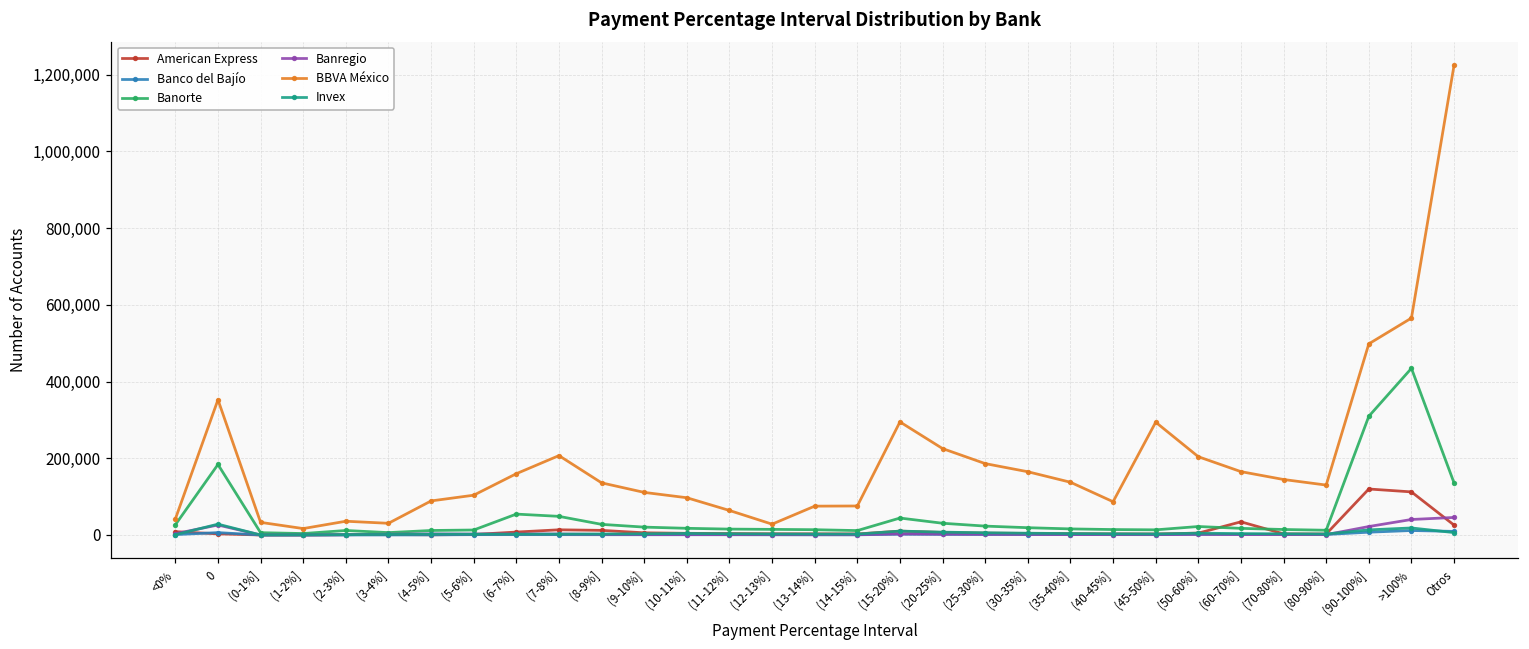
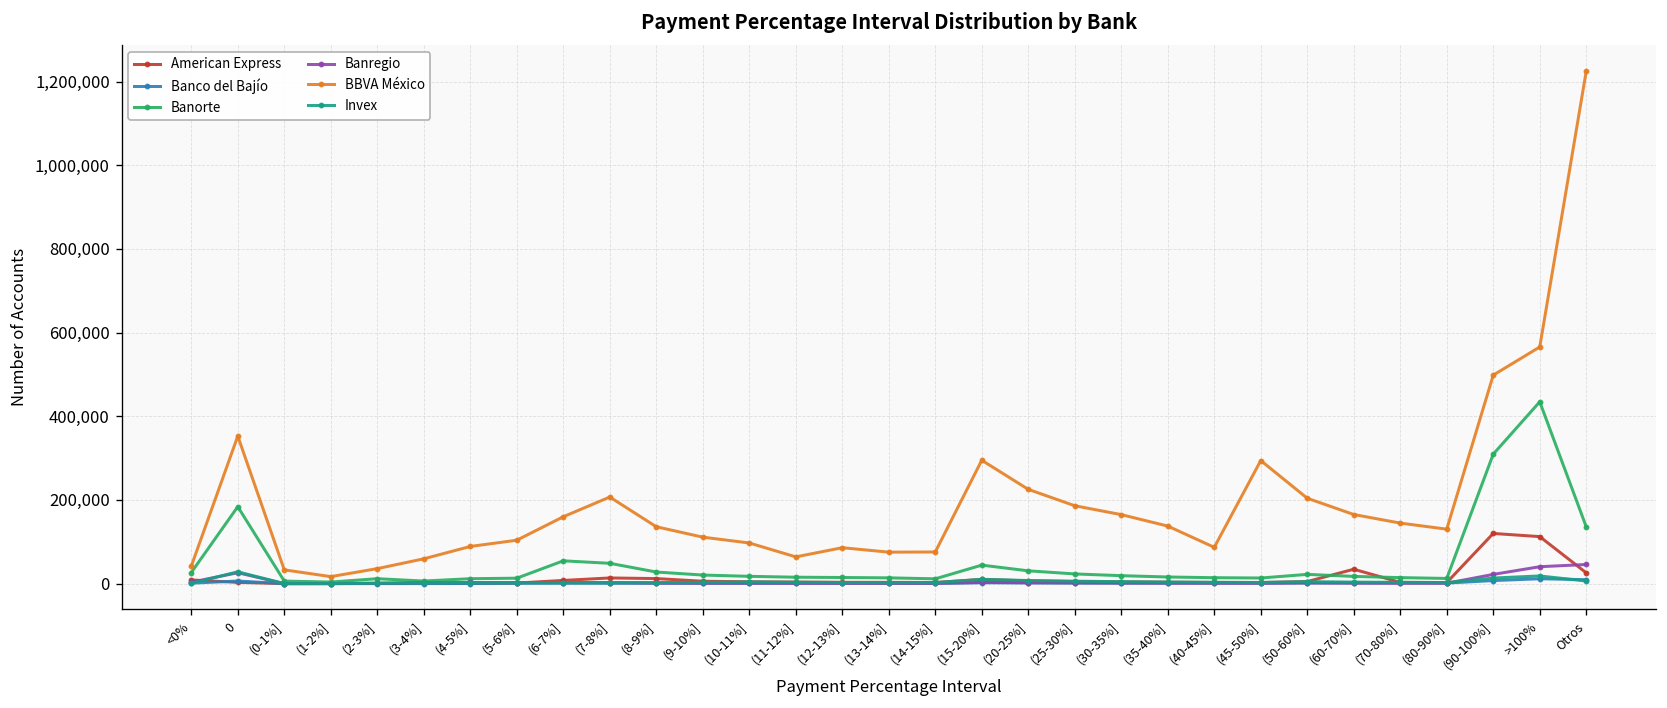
BBVA México, (3-4%]: 30,000 -> 60,000
BBVA México, (12-13%]: 30,000 -> 90,000
